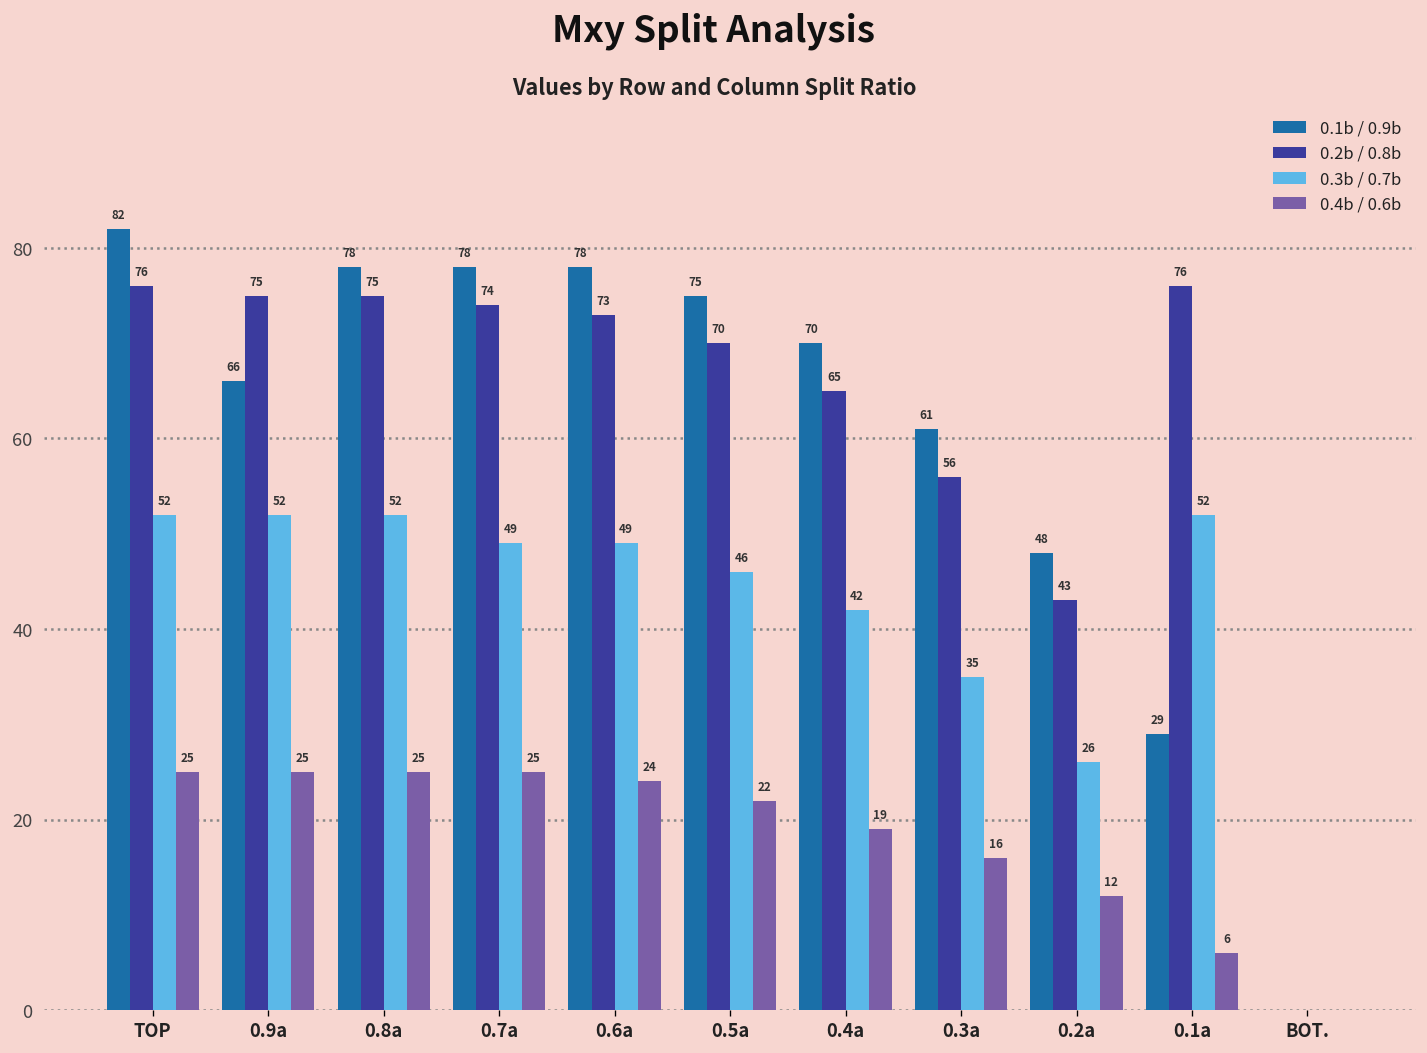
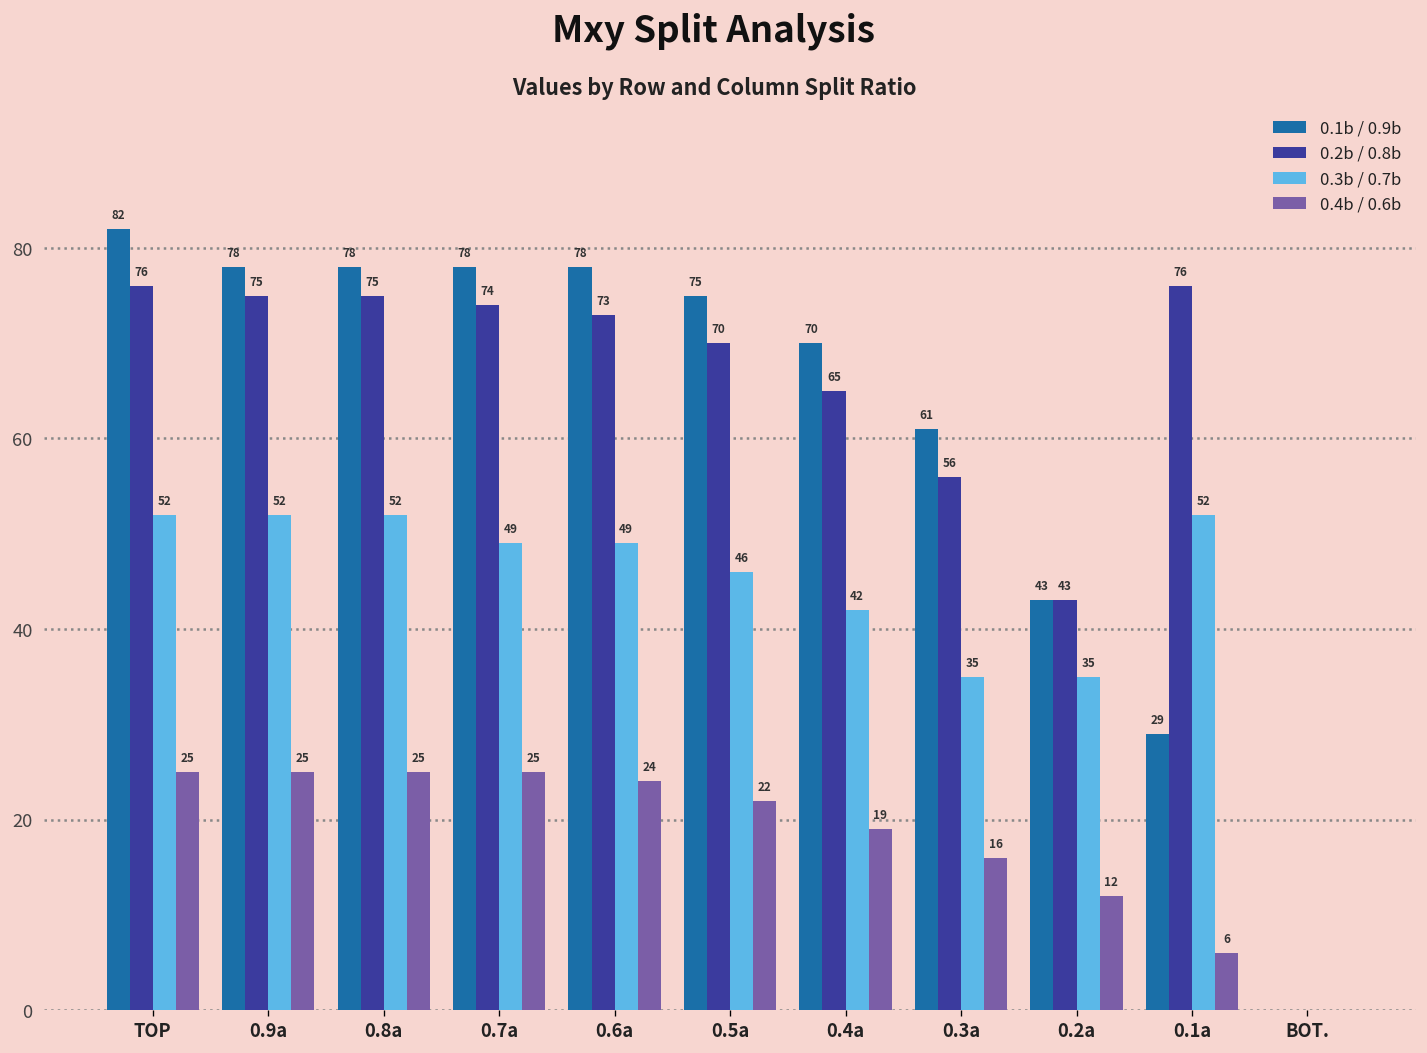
0.1b / 0.9b, 0.9a: 66 -> 78
0.1b / 0.9b, 0.2a: 48 -> 43
0.3b / 0.7b, 0.2a: 26 -> 35
